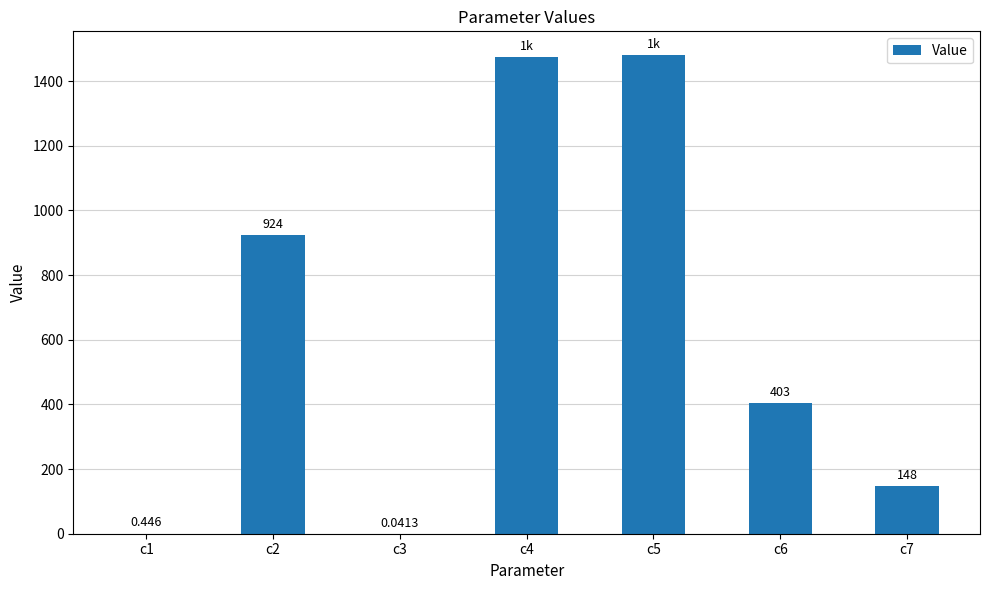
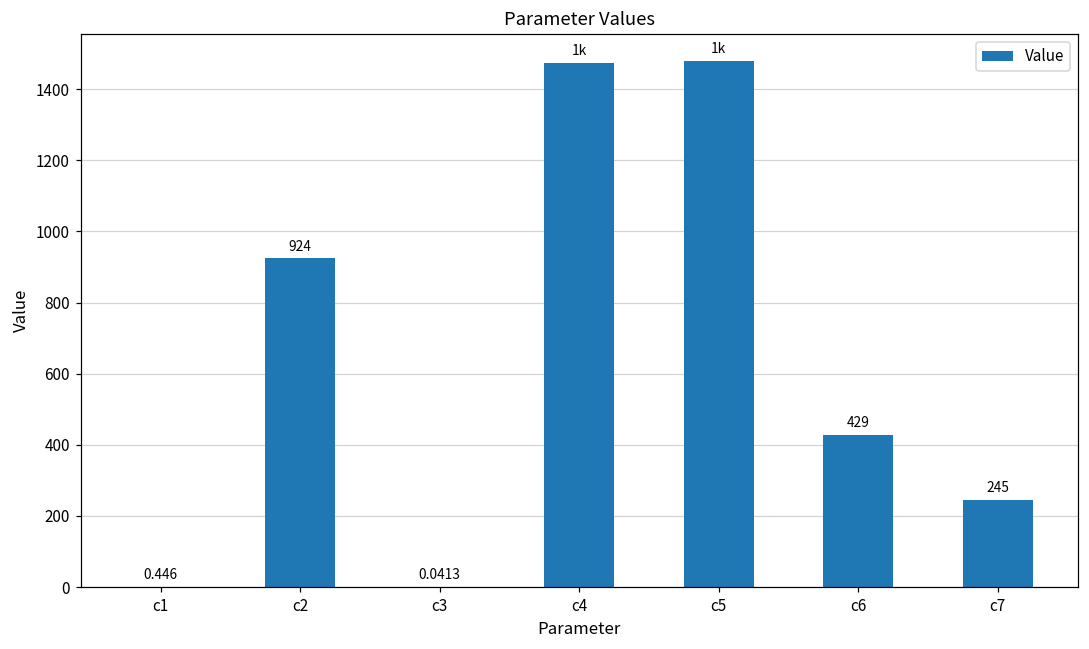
c6: 403 -> 429
c7: 148 -> 245
